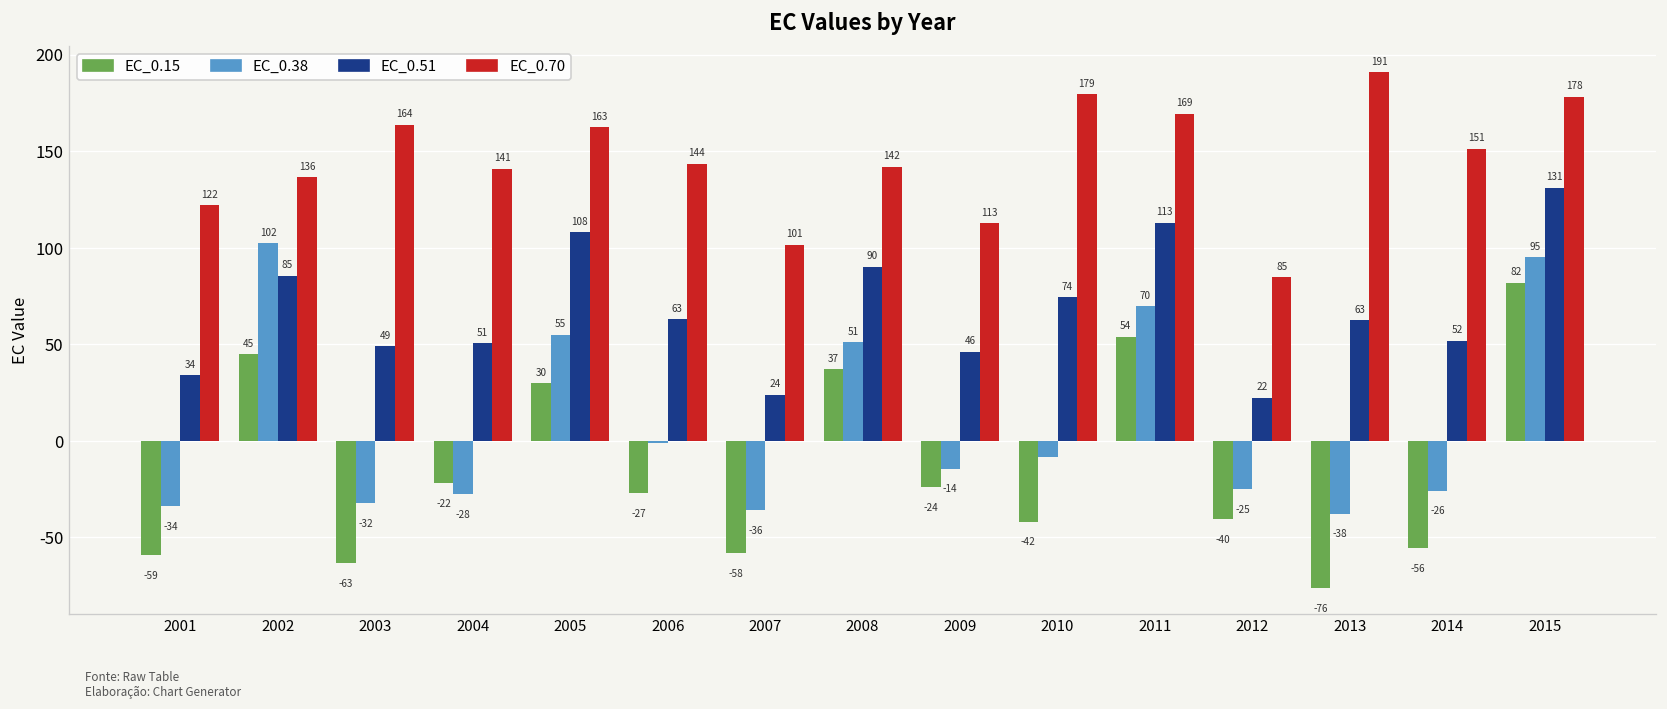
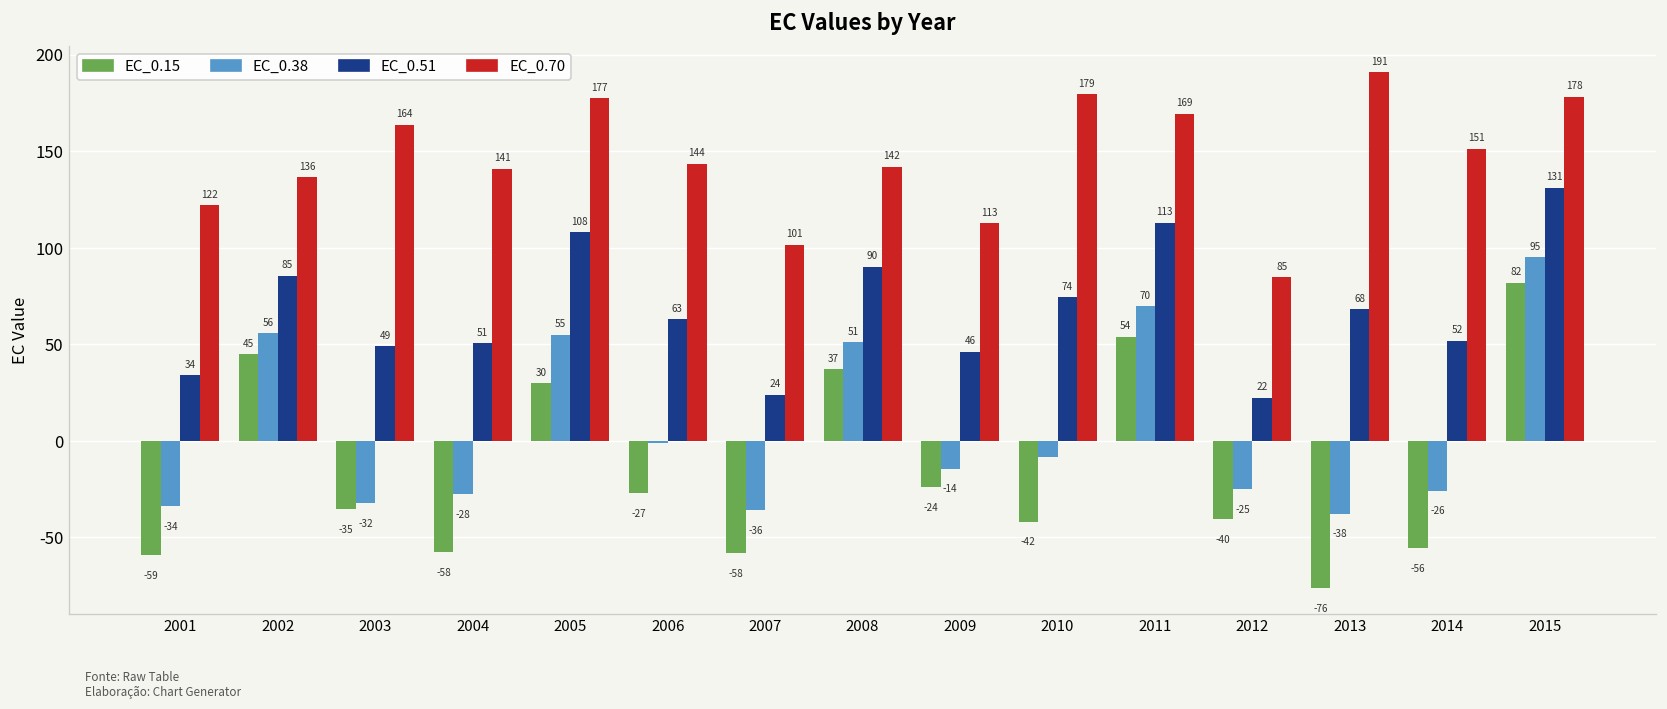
EC_0.38, 2002: 102 -> 56
EC_0.15, 2003: -63 -> -35
EC_0.15, 2004: -22 -> -58
EC_0.70, 2005: 163 -> 177
EC_0.51, 2013: 63 -> 68
